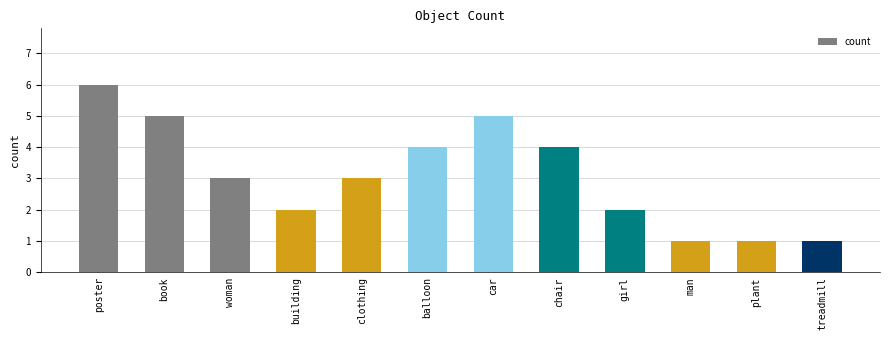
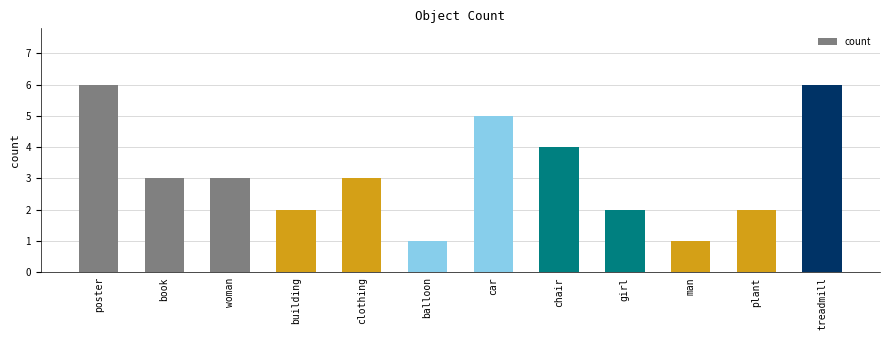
book: 5 -> 3
balloon: 4 -> 1
plant: 1 -> 2
treadmill: 1 -> 6
